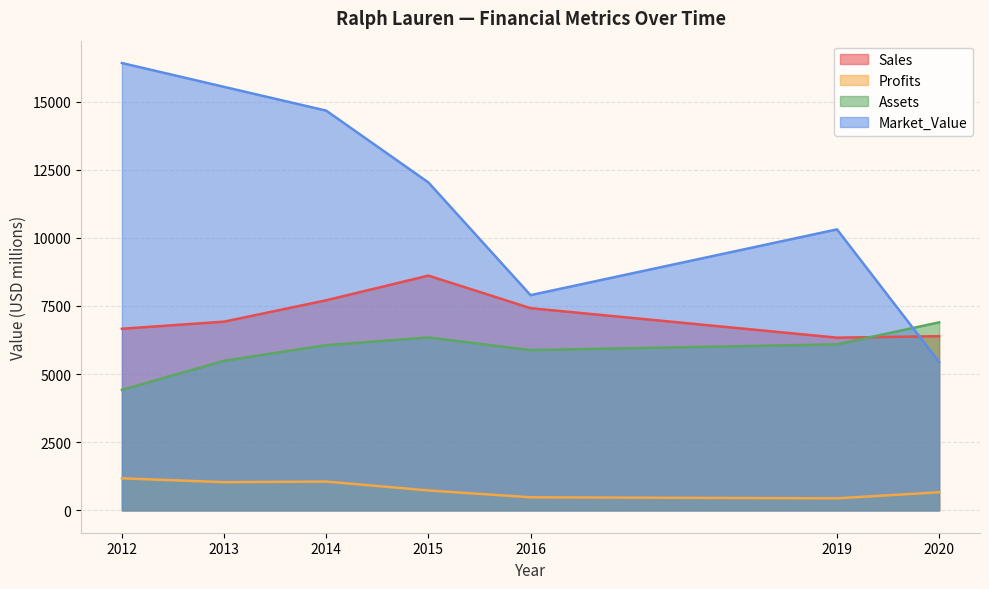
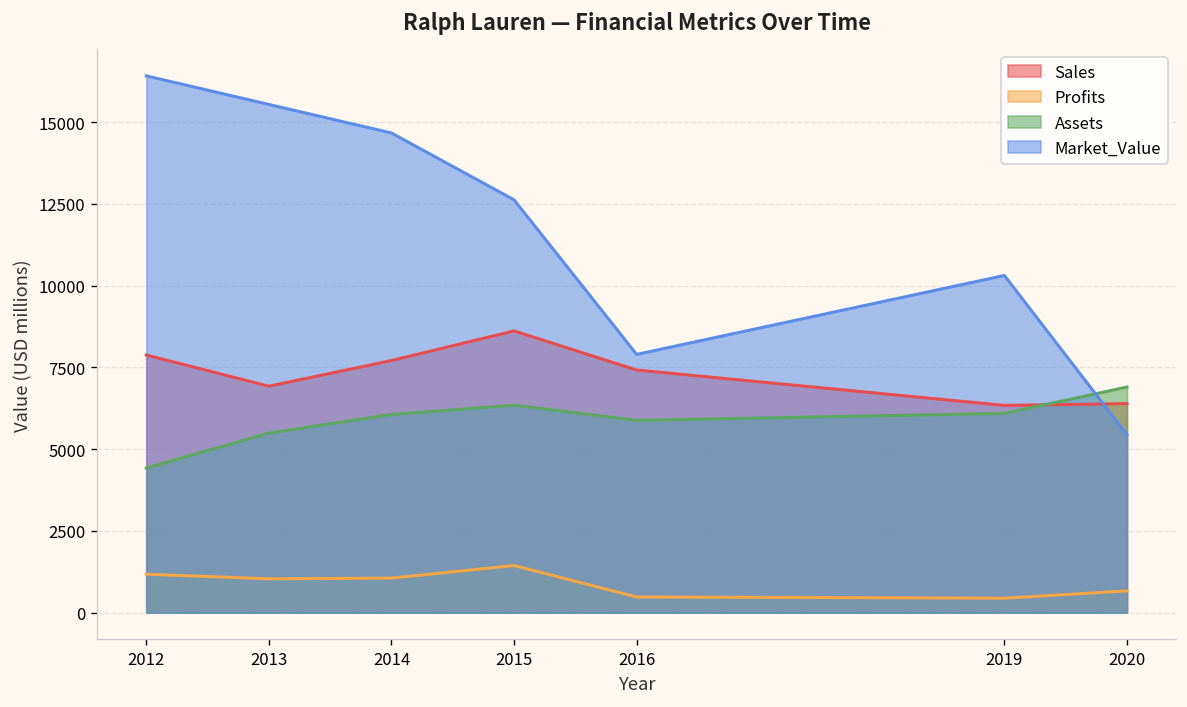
Sales, 2012: 6700 -> 7900
Profits, 2015: 700 -> 1400
Market_Value, 2015: 12000 -> 12600
